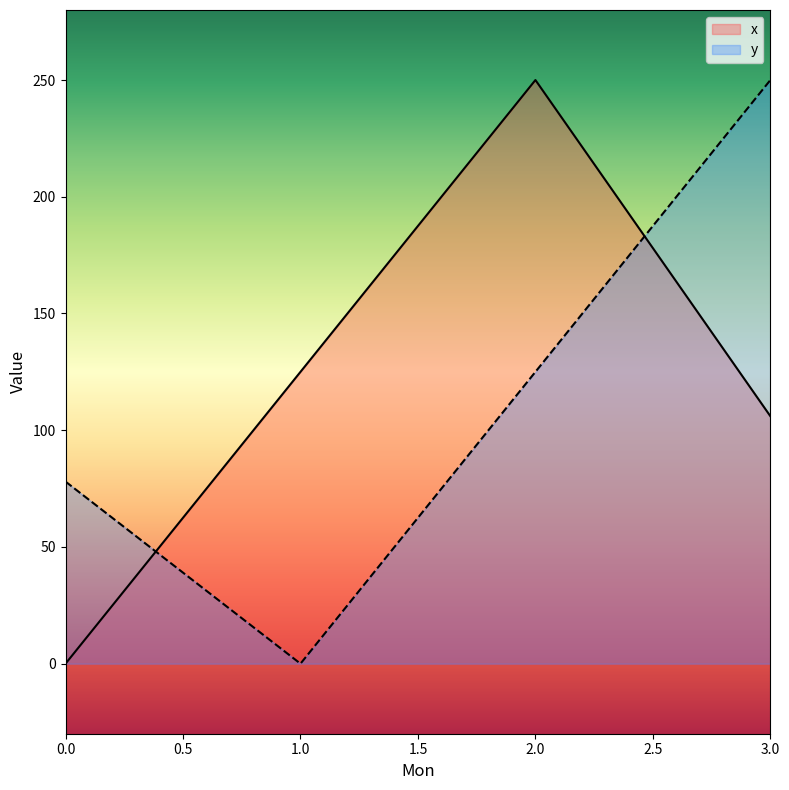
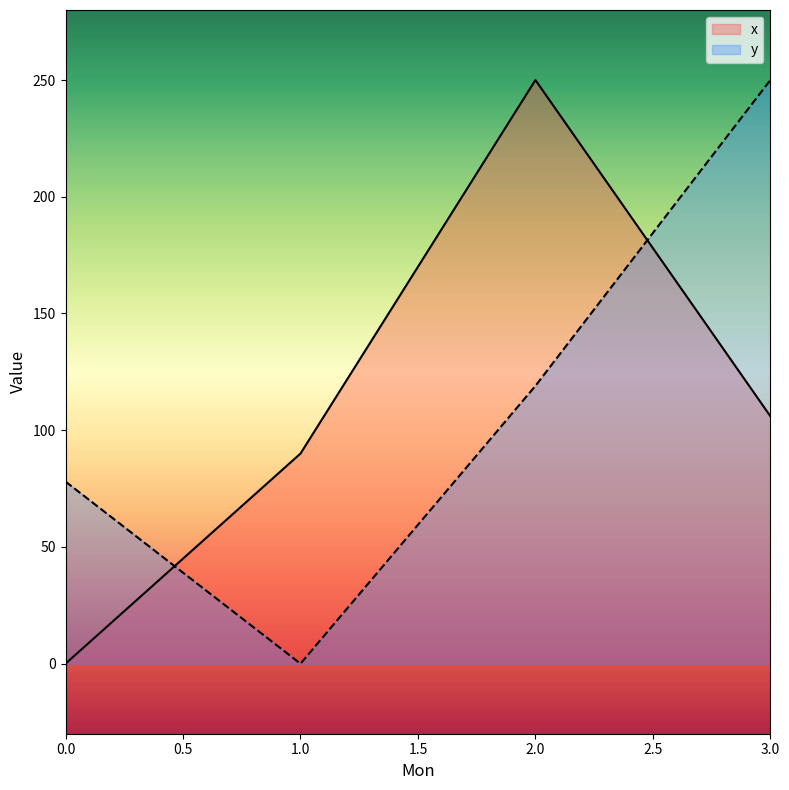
x, 1.0: 125 -> 90
y, 2.0: 125 -> 119
